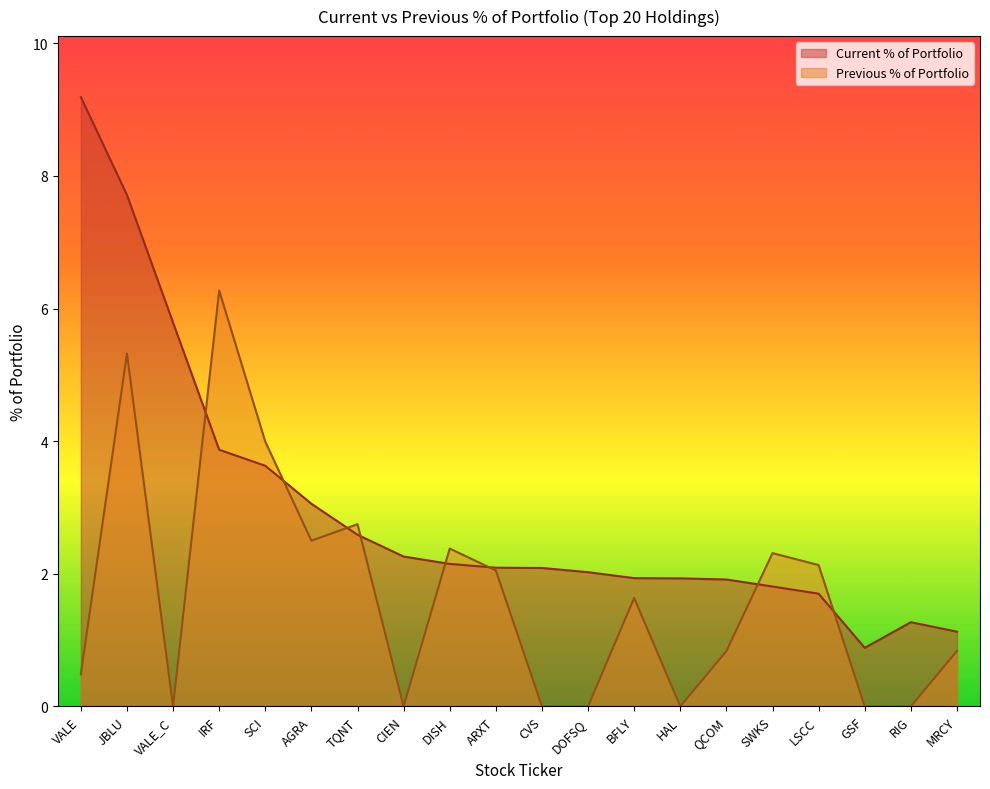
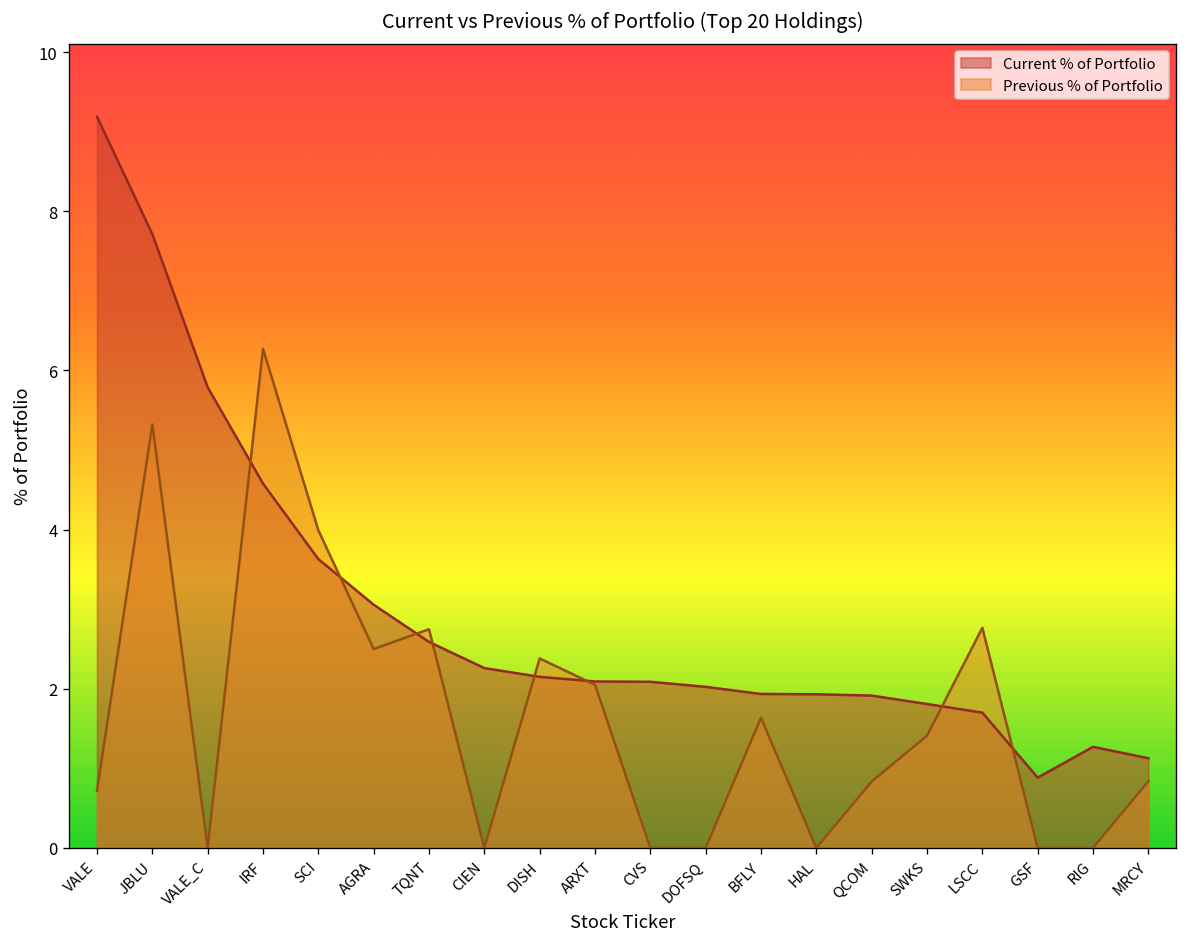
Previous % of Portfolio, VALE: 0.5 -> 0.7
Current % of Portfolio, IRF: 3.9 -> 4.6
Previous % of Portfolio, SWKS: 2.3 -> 1.4
Previous % of Portfolio, LSCC: 2.1 -> 2.8
